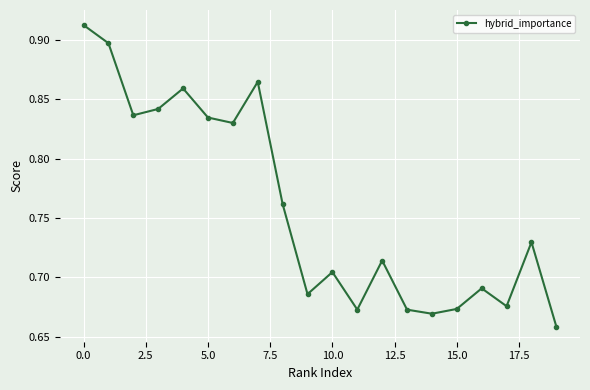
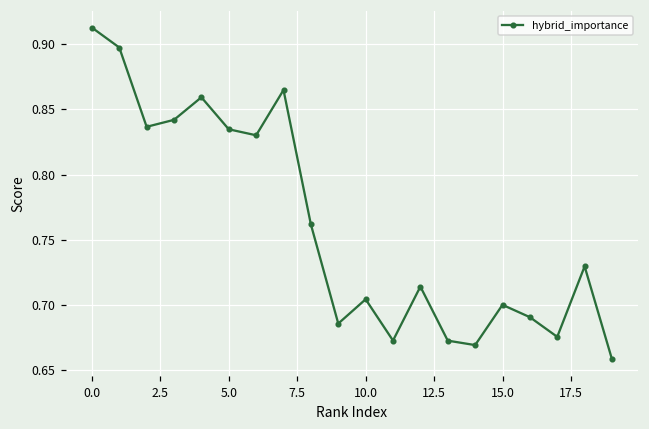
15.0: 0.673 -> 0.700
